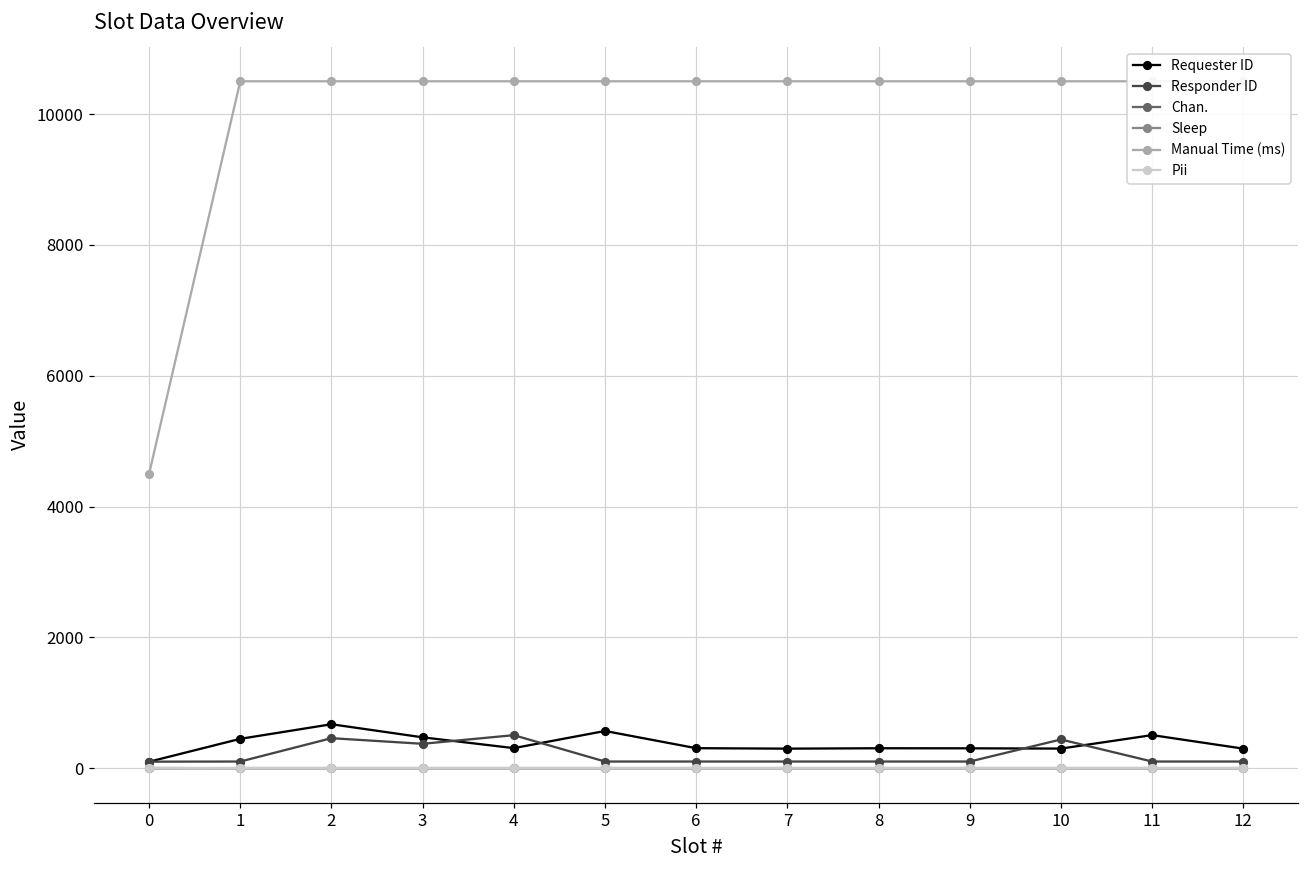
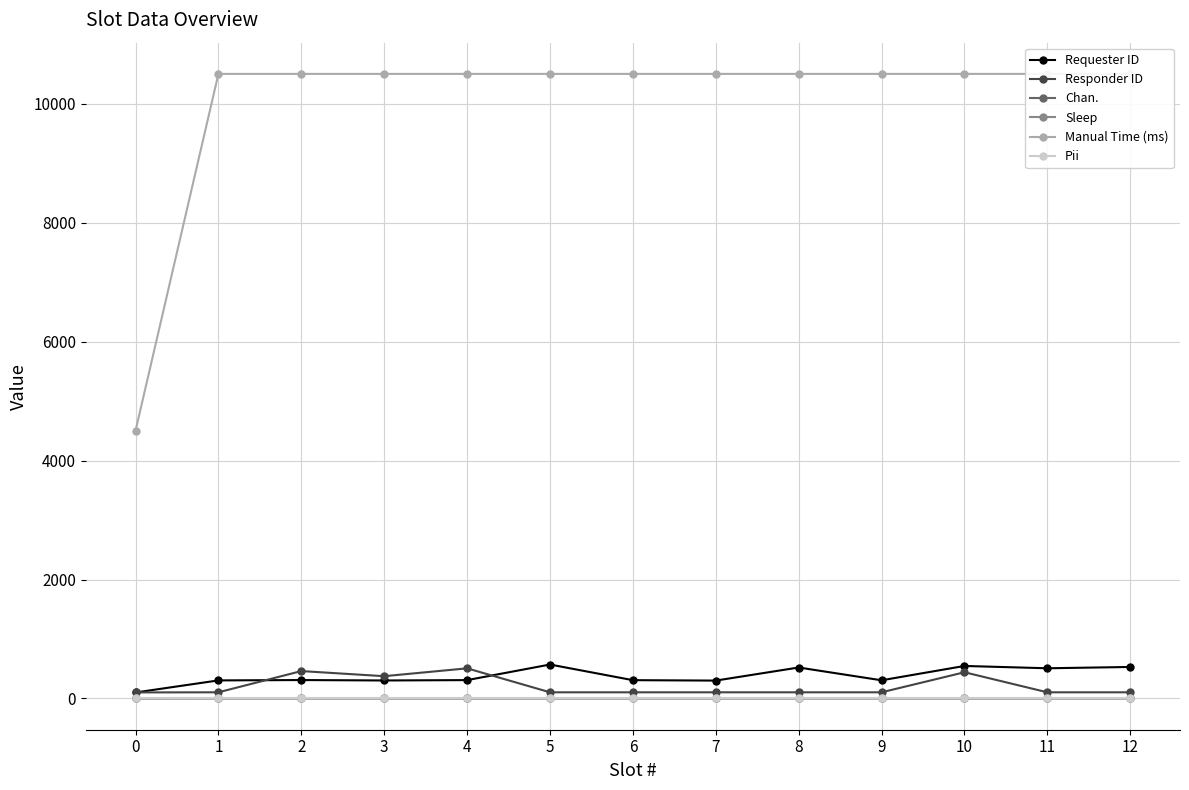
Requester ID, 1: 500 -> 300
Requester ID, 2: 700 -> 300
Requester ID, 3: 500 -> 300
Requester ID, 8: 300 -> 500
Requester ID, 10: 300 -> 500
Requester ID, 12: 300 -> 500
